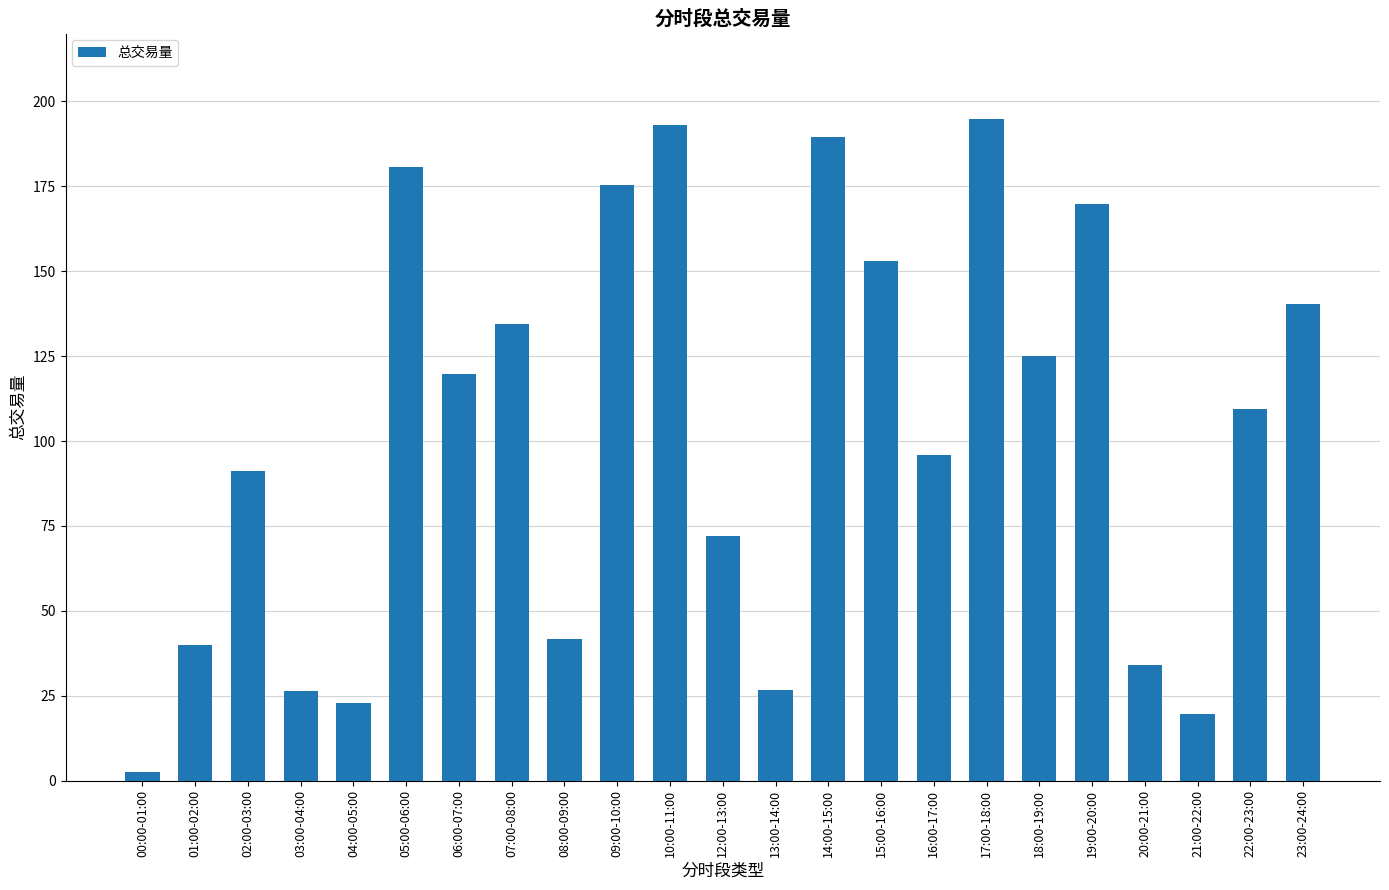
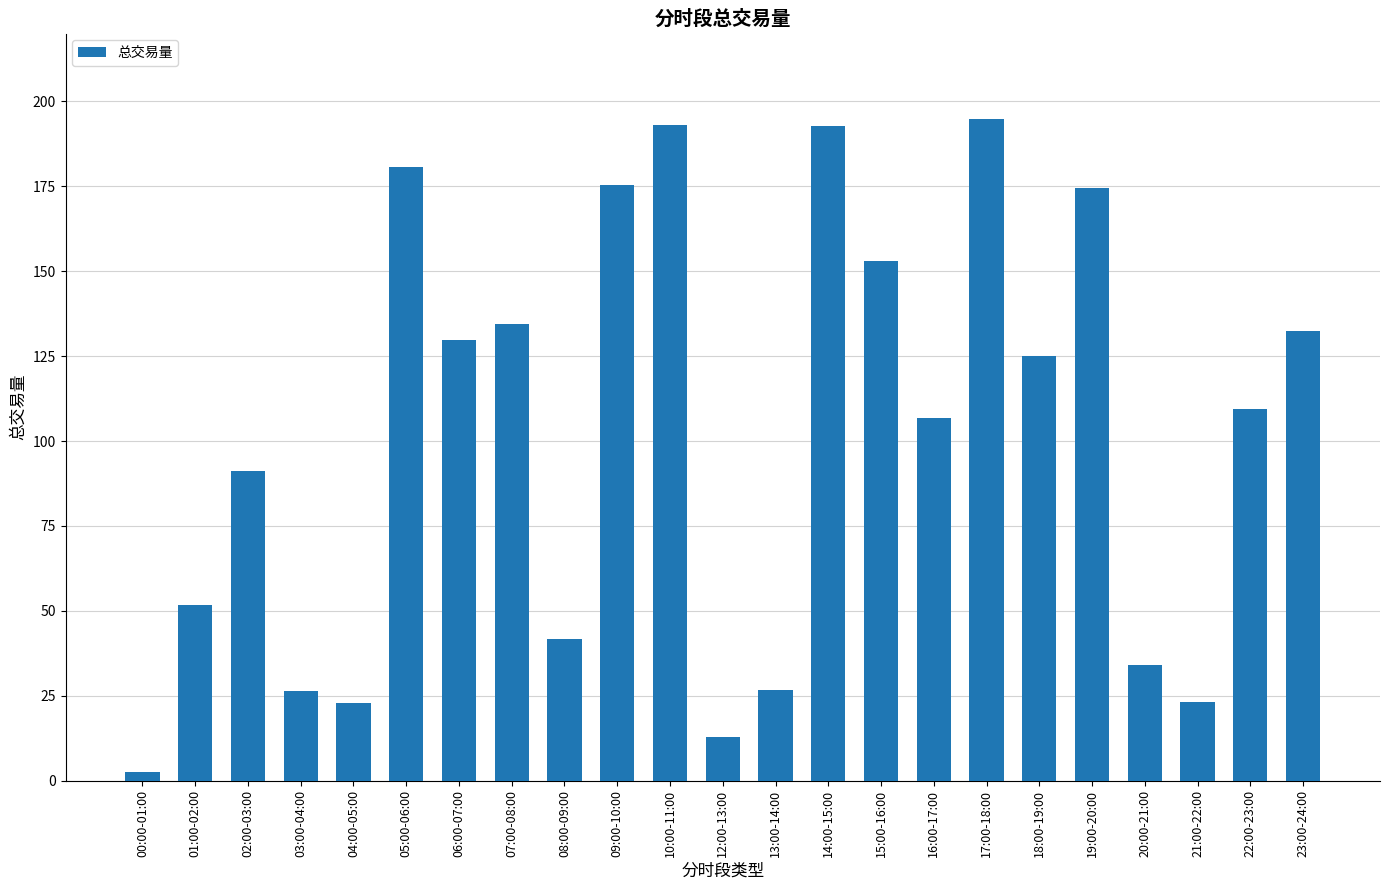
01:00-02:00: 40 -> 52
06:00-07:00: 120 -> 130
12:00-13:00: 72 -> 13
14:00-15:00: 189 -> 193
16:00-17:00: 96 -> 107
19:00-20:00: 170 -> 175
21:00-22:00: 20 -> 23
23:00-24:00: 140 -> 132
